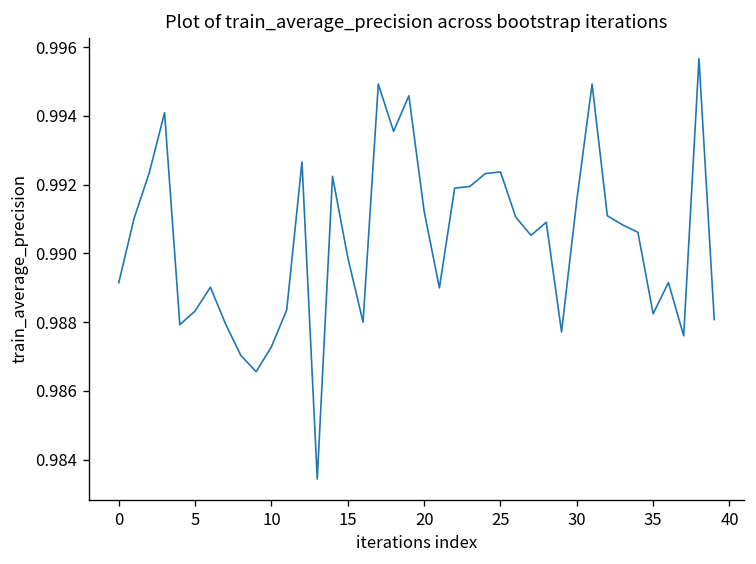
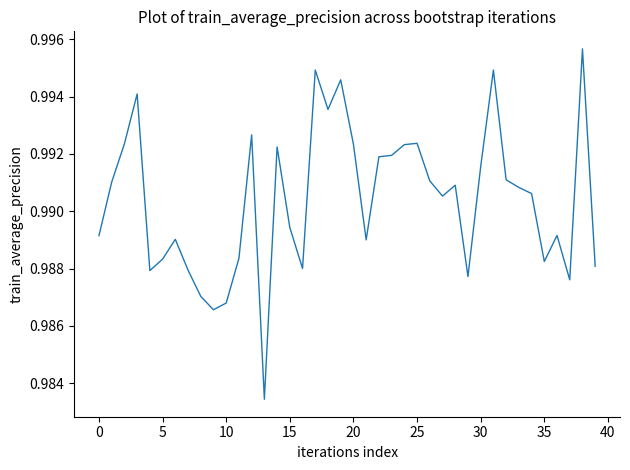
10: 0.9873 -> 0.9868
15: 0.9899 -> 0.9894
20: 0.9912 -> 0.9923
